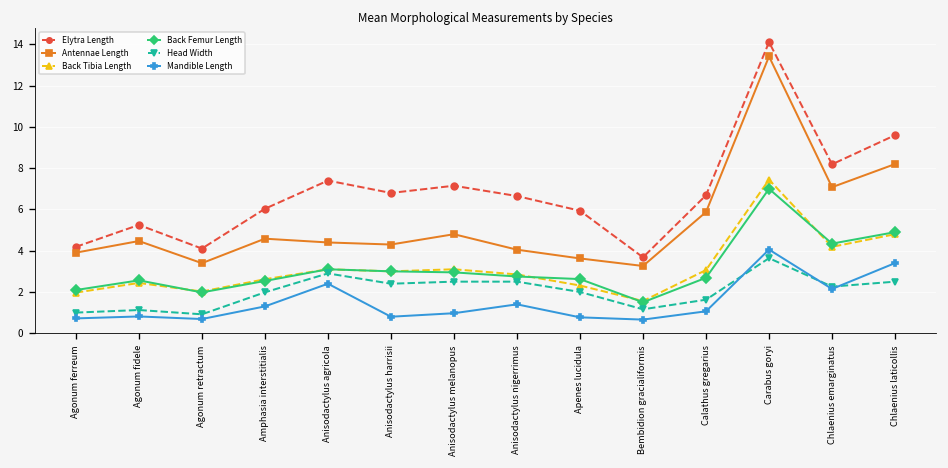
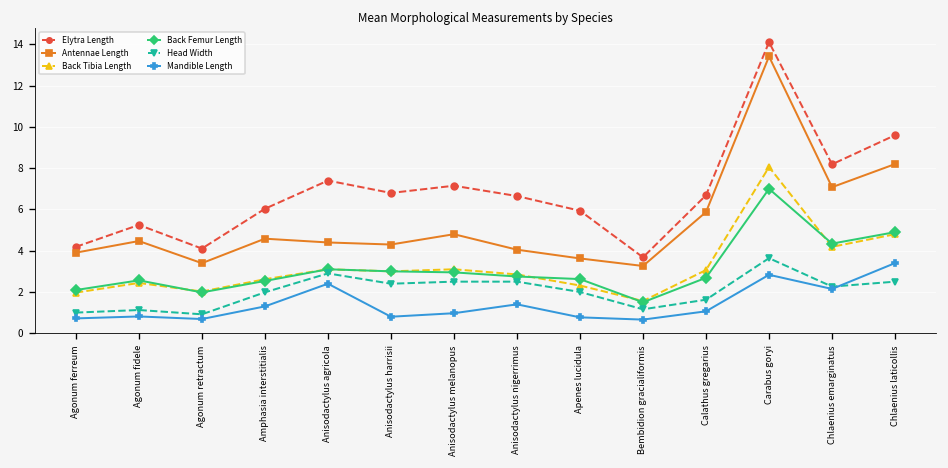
Back Tibia Length, Carabus goryi: 7.4 -> 8.1
Mandible Length, Carabus goryi: 4.1 -> 2.8
